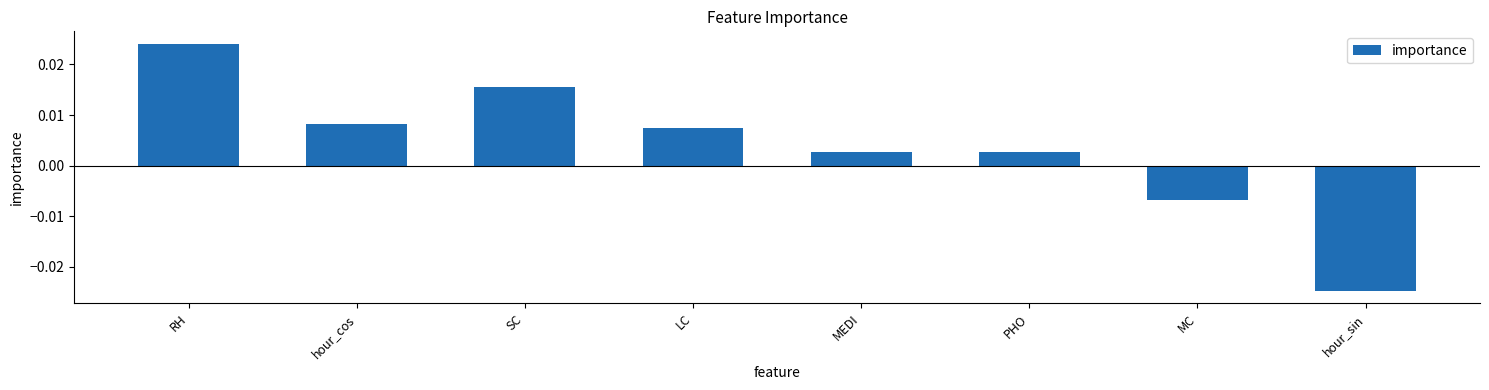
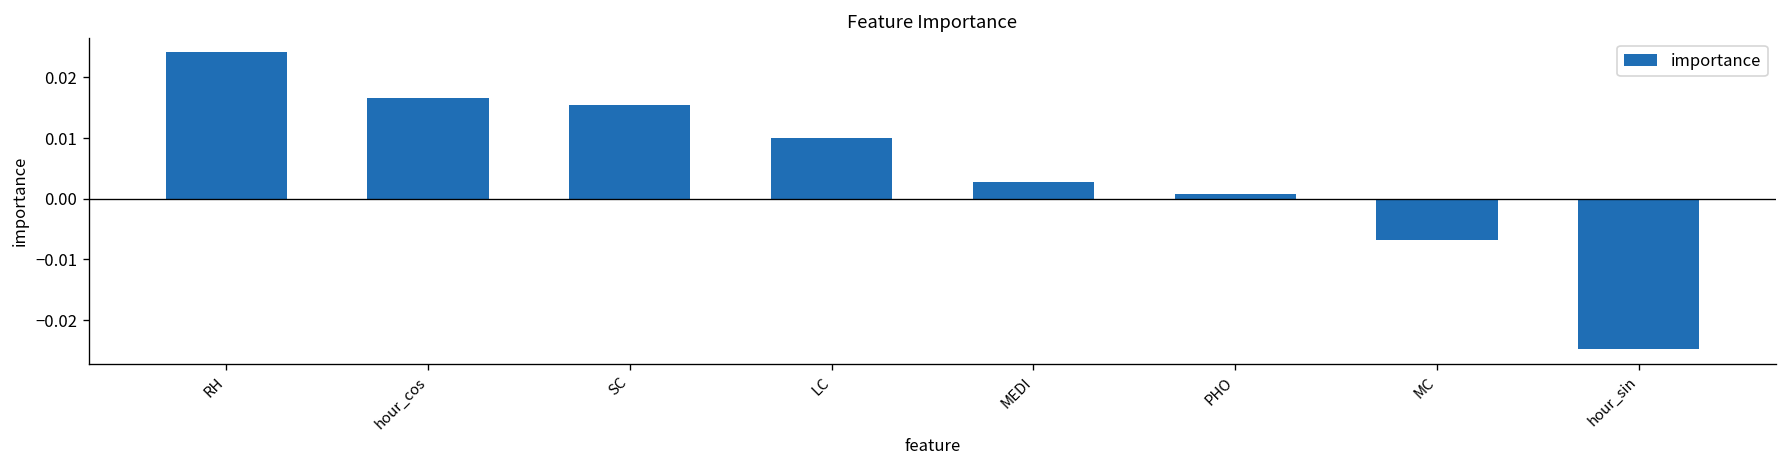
hour_cos: 0.008 -> 0.017
LC: 0.007 -> 0.010
PHO: 0.003 -> 0.001
